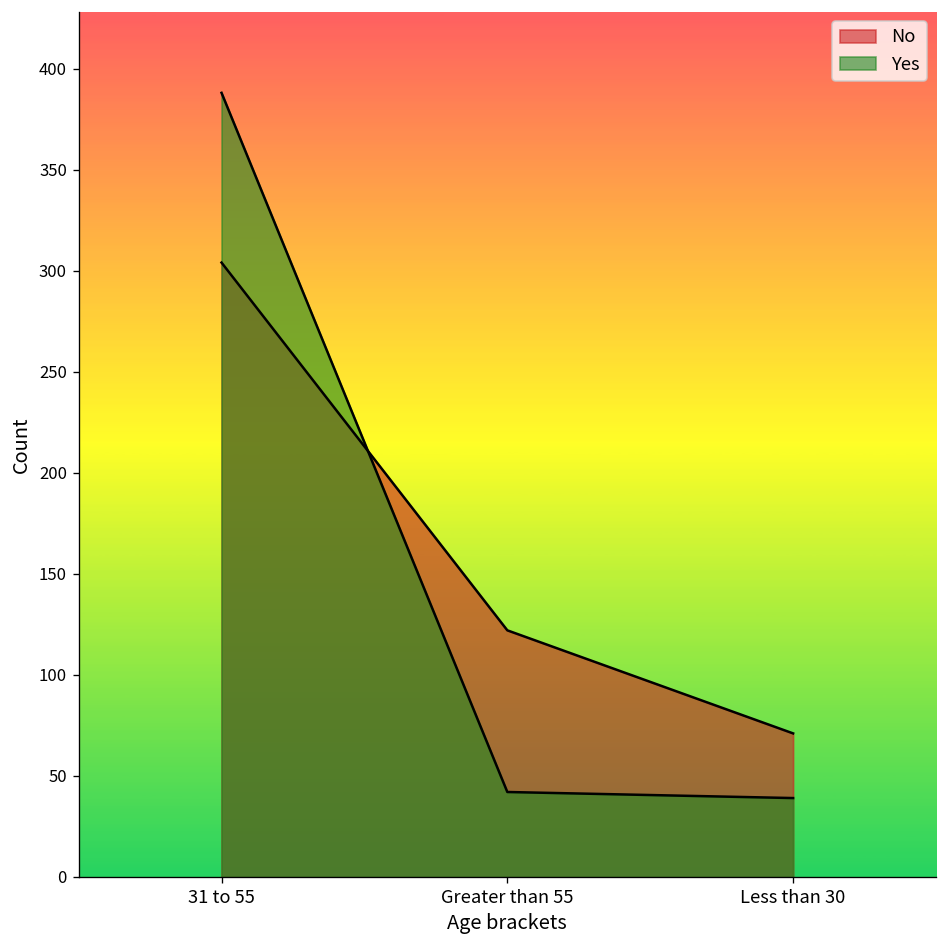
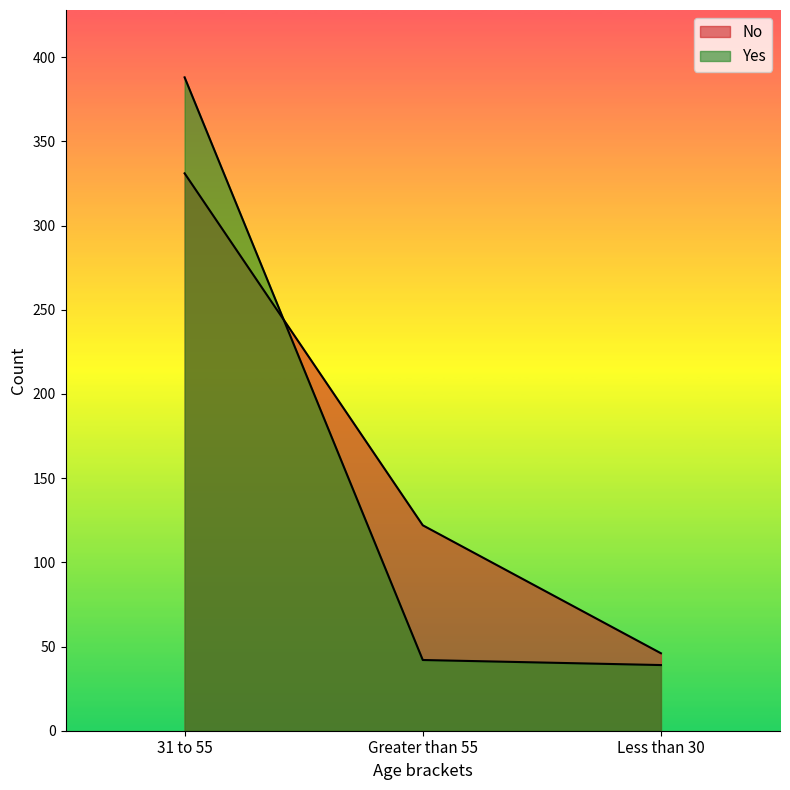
No, 31 to 55: 304 -> 331
No, Less than 30: 71 -> 46
